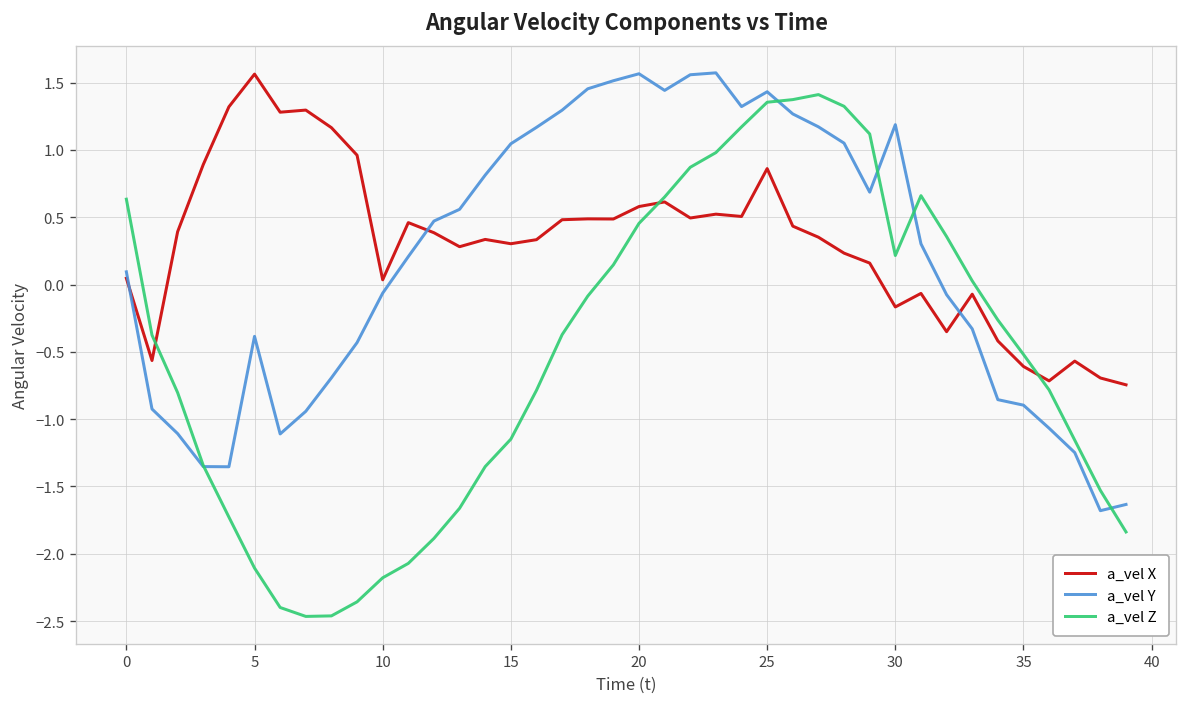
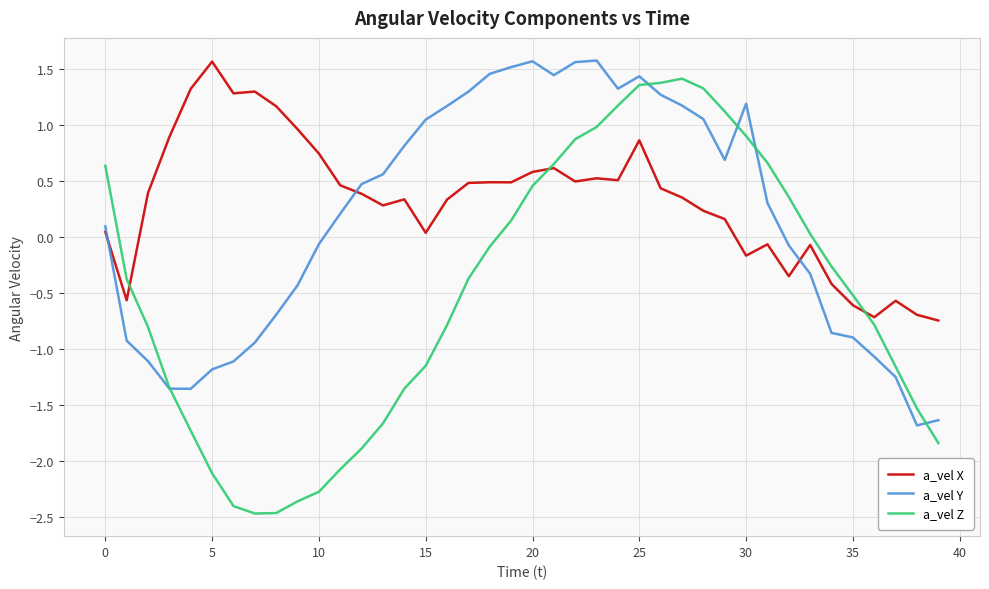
a_vel Y, 5: -0.39 -> -1.18
a_vel X, 10: 0.04 -> 0.74
a_vel Z, 10: -2.18 -> -2.27
a_vel X, 15: 0.30 -> 0.04
a_vel Z, 30: 0.22 -> 0.90
